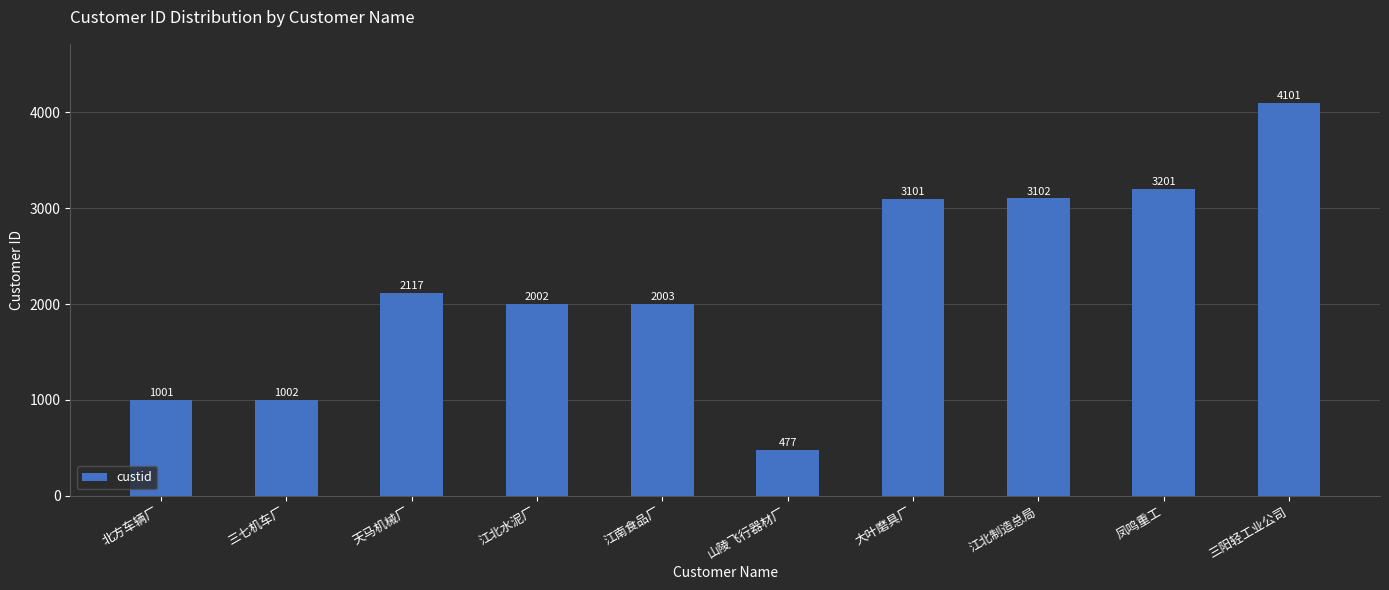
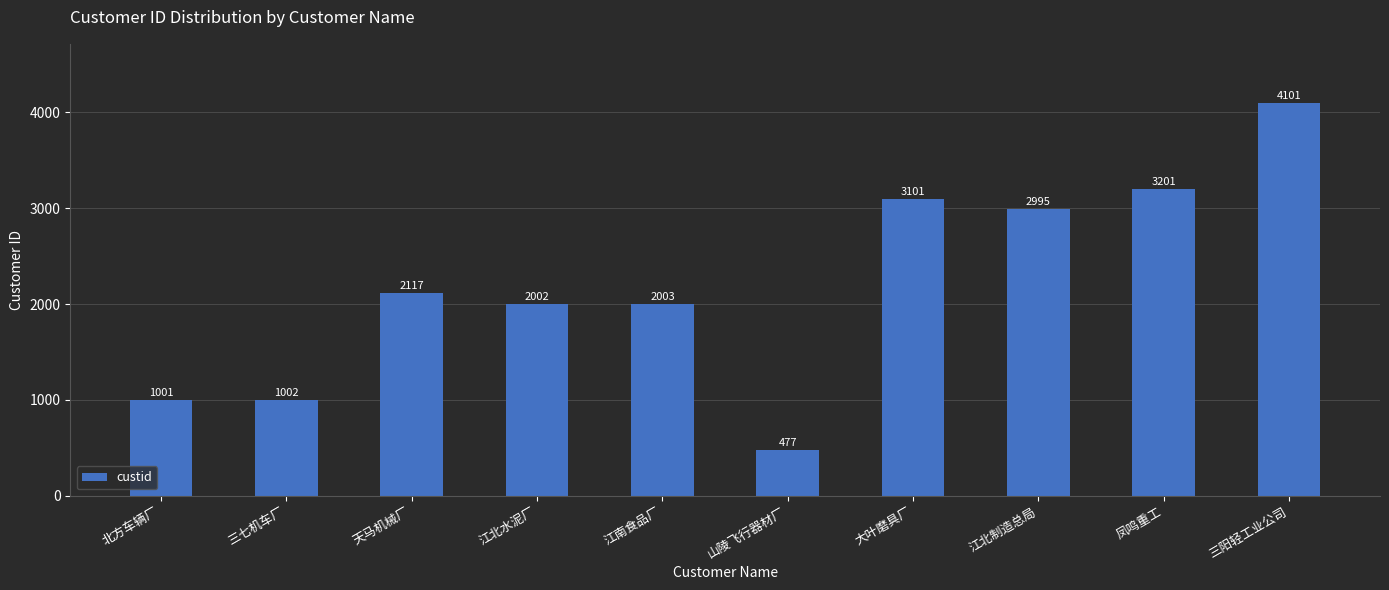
江北制造总局: 3102 -> 2995
